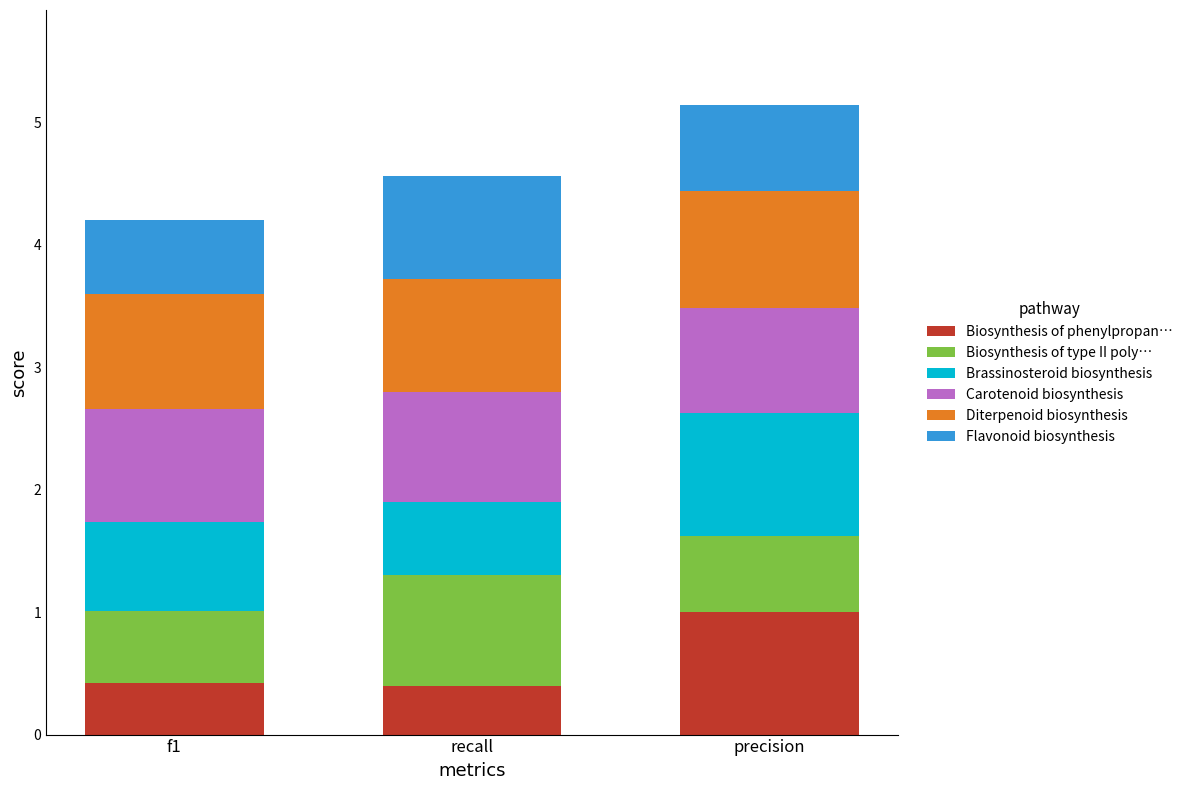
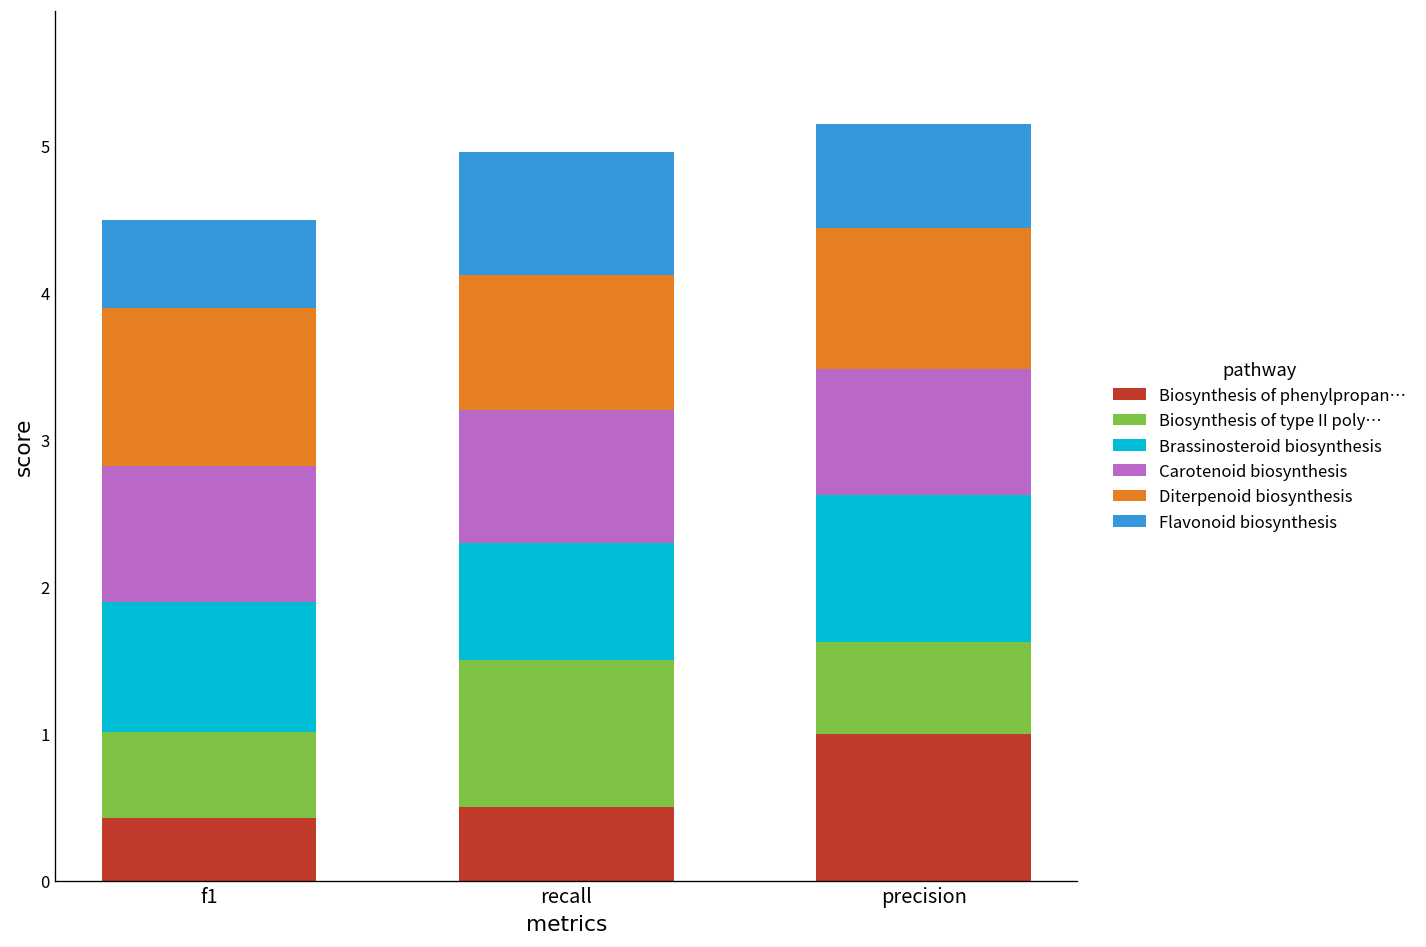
Brassinosteroid biosynthesis, f1: 0.73 -> 0.89
Diterpenoid biosynthesis, f1: 0.94 -> 1.08
Biosynthesis of phenylpropan…, recall: 0.4 -> 0.5
Biosynthesis of type II poly…, recall: 0.9 -> 1.0
Brassinosteroid biosynthesis, recall: 0.6 -> 0.8
